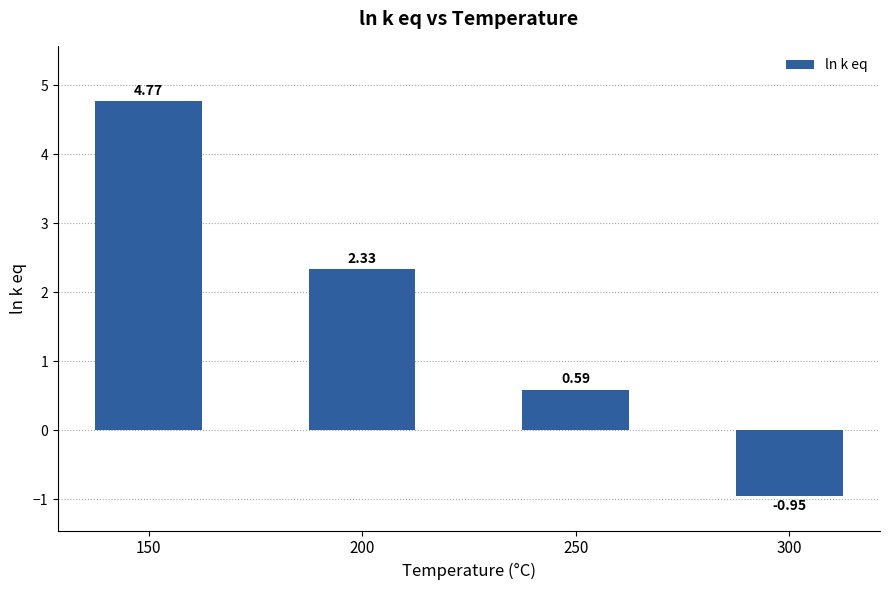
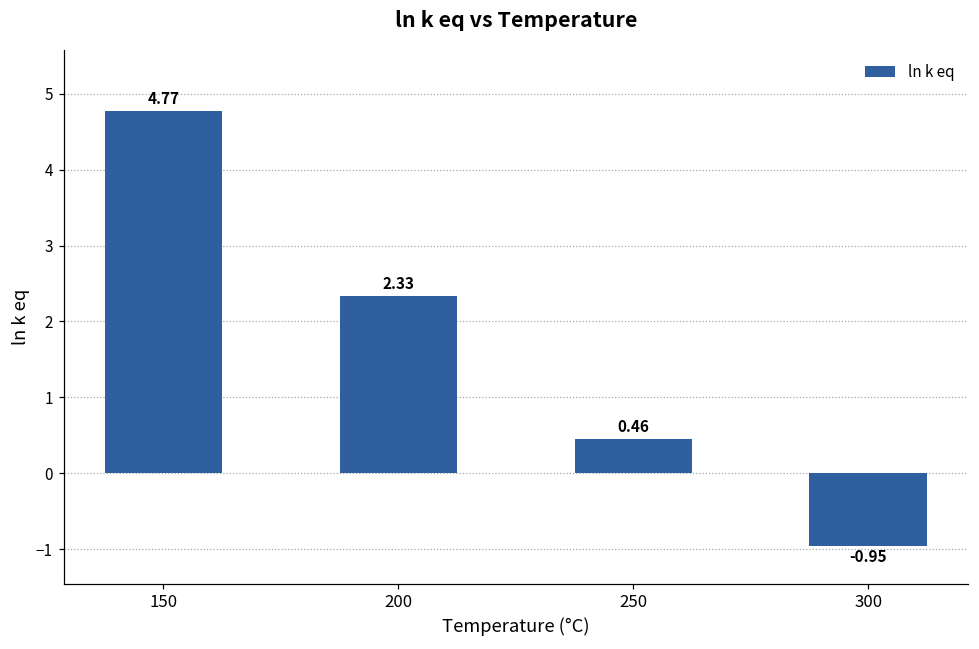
250: 0.59 -> 0.46
